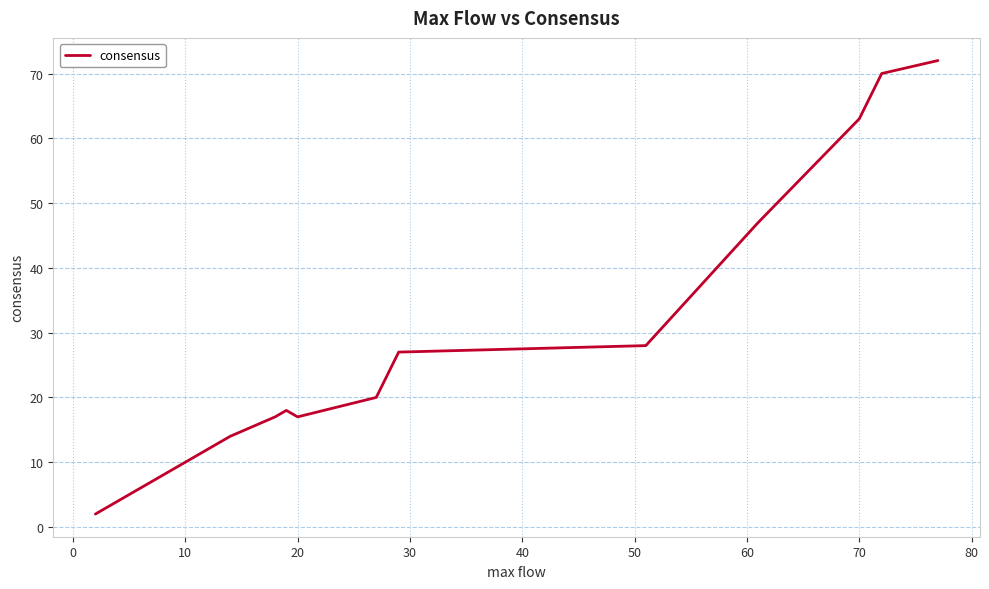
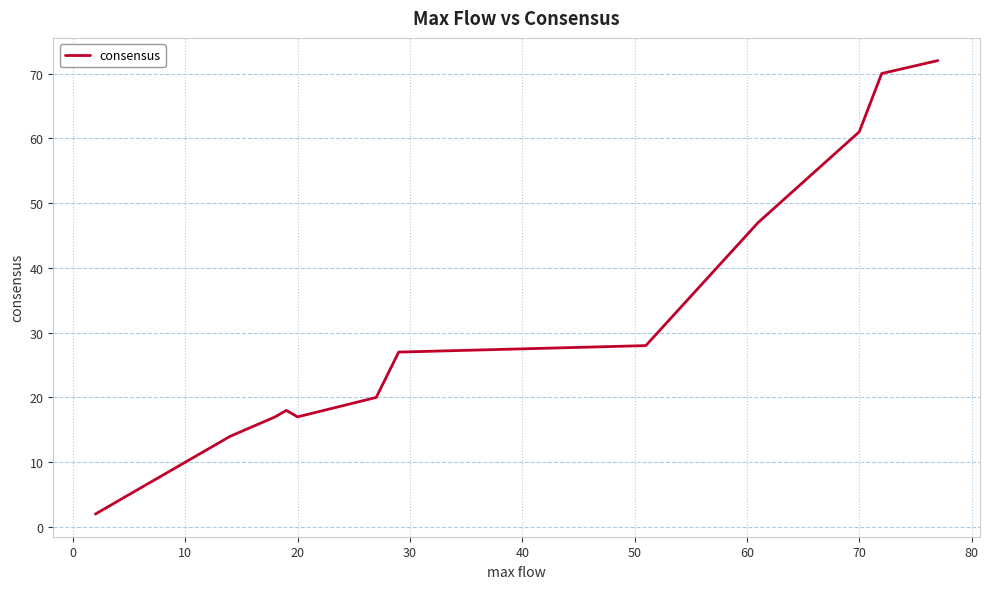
70: 63 -> 61
